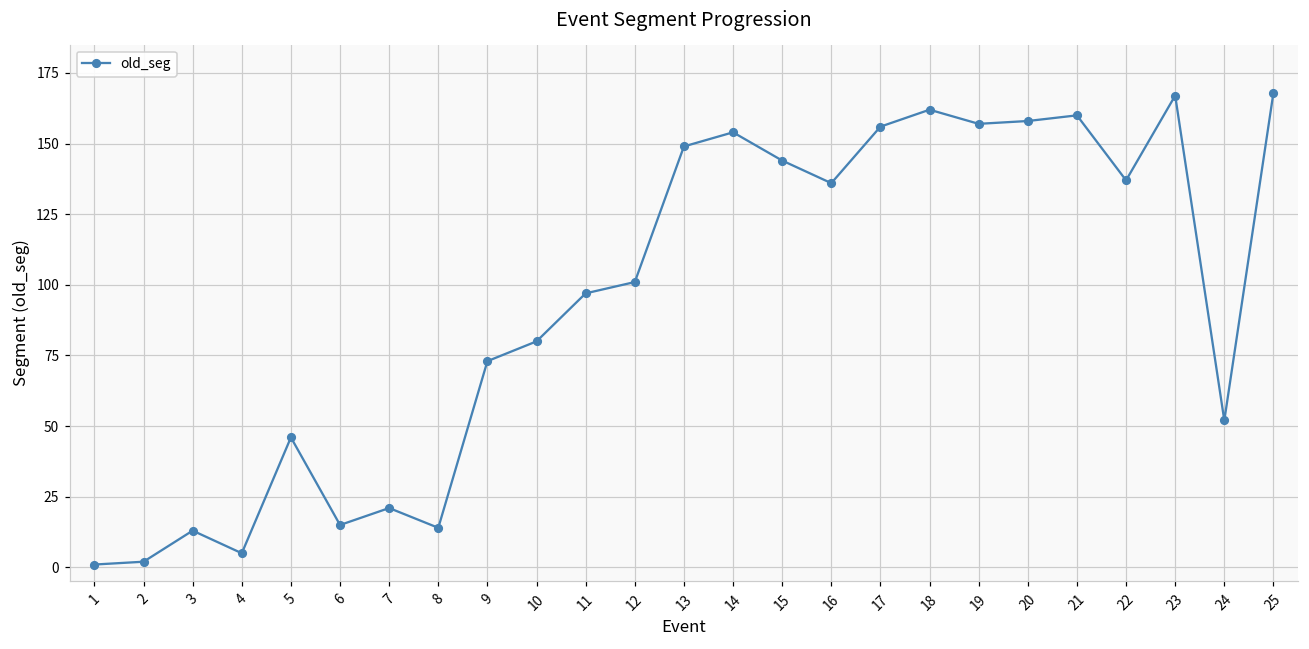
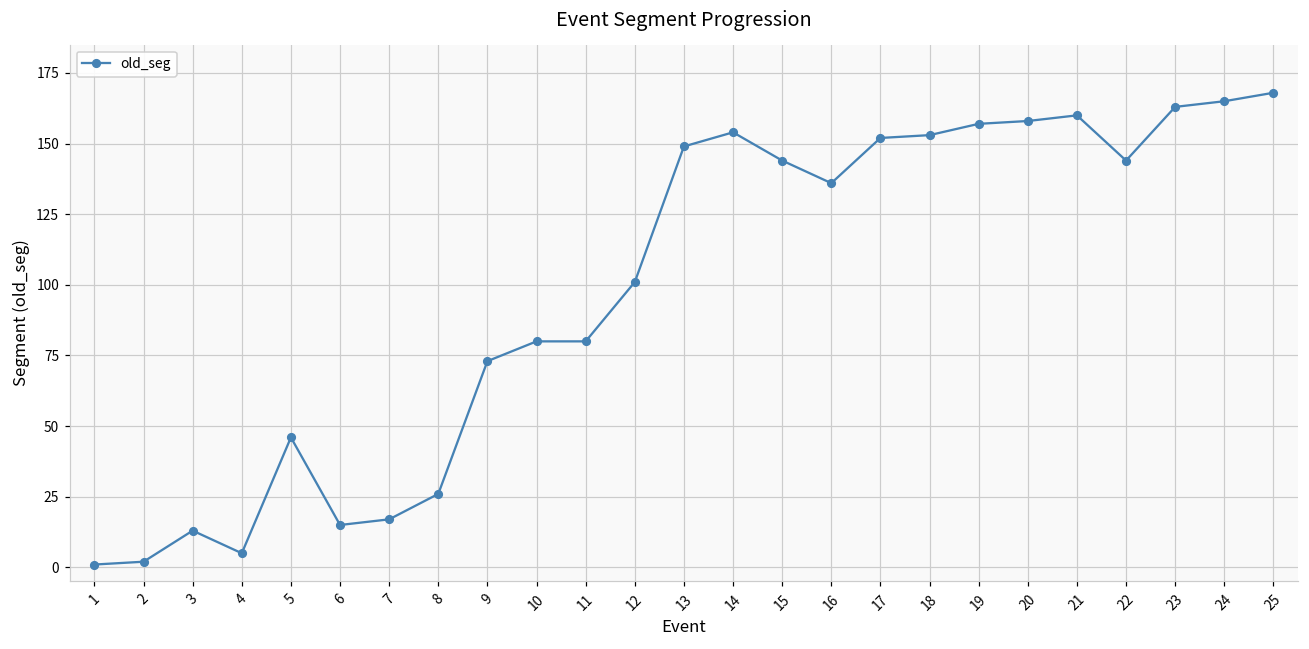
7: 21 -> 17
8: 14 -> 26
11: 97 -> 80
17: 156 -> 152
18: 162 -> 153
22: 137 -> 144
23: 167 -> 163
24: 52 -> 165
